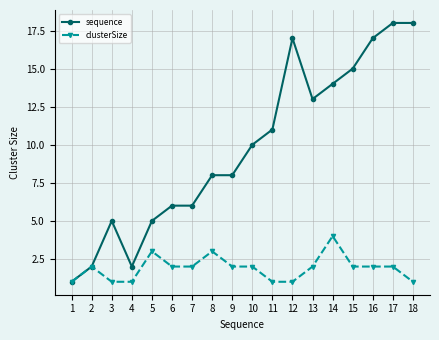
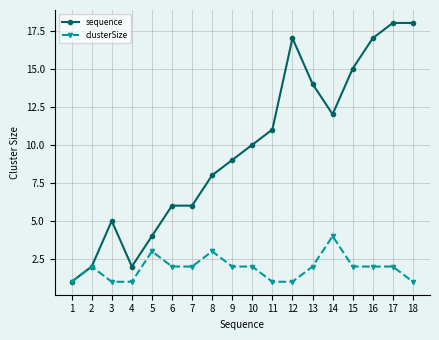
sequence, 5: 5 -> 4
sequence, 9: 8 -> 9
sequence, 13: 13 -> 14
sequence, 14: 14 -> 12
